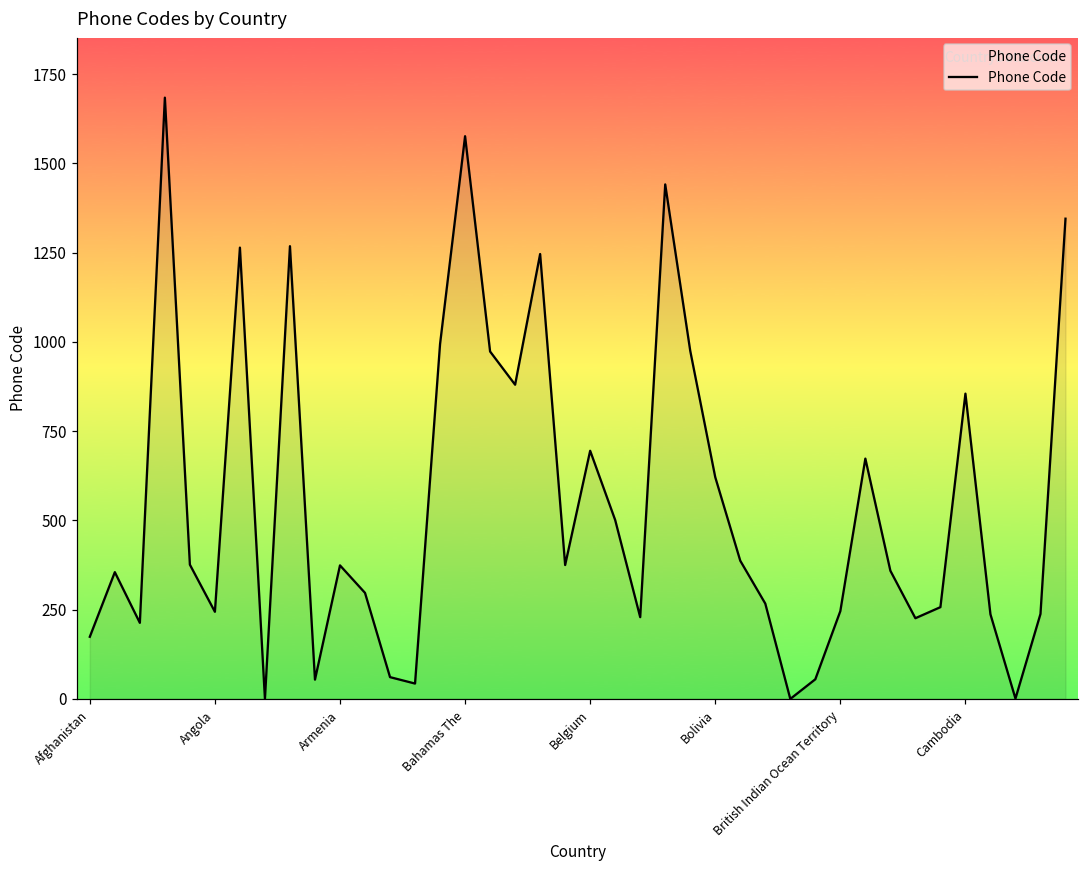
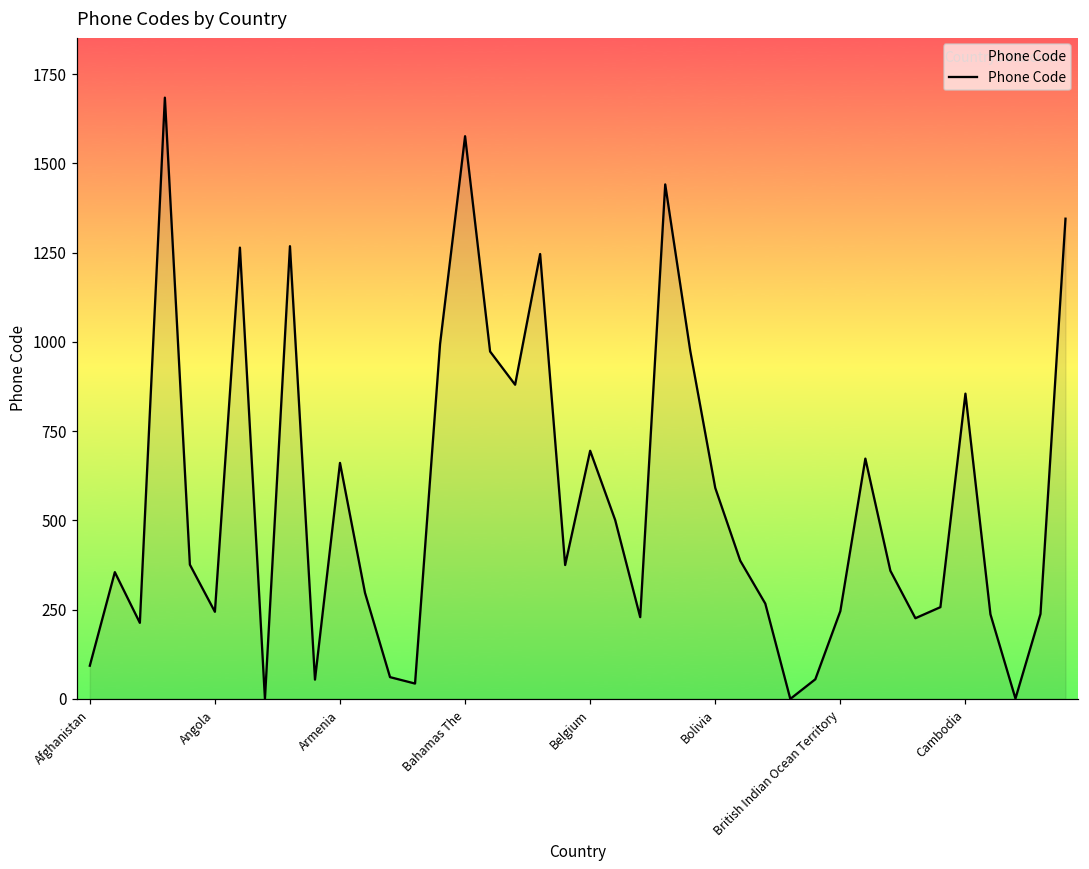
Afghanistan: 170 -> 90
Armenia: 370 -> 660
Bolivia: 620 -> 590
